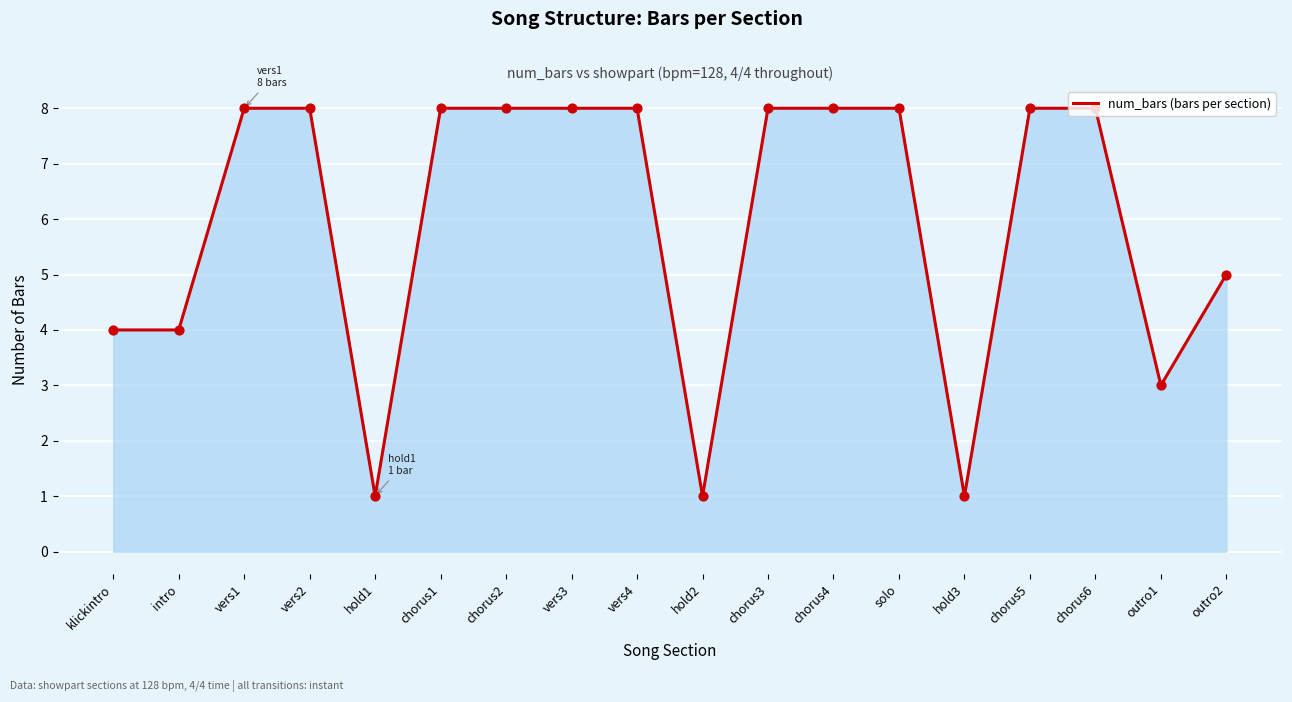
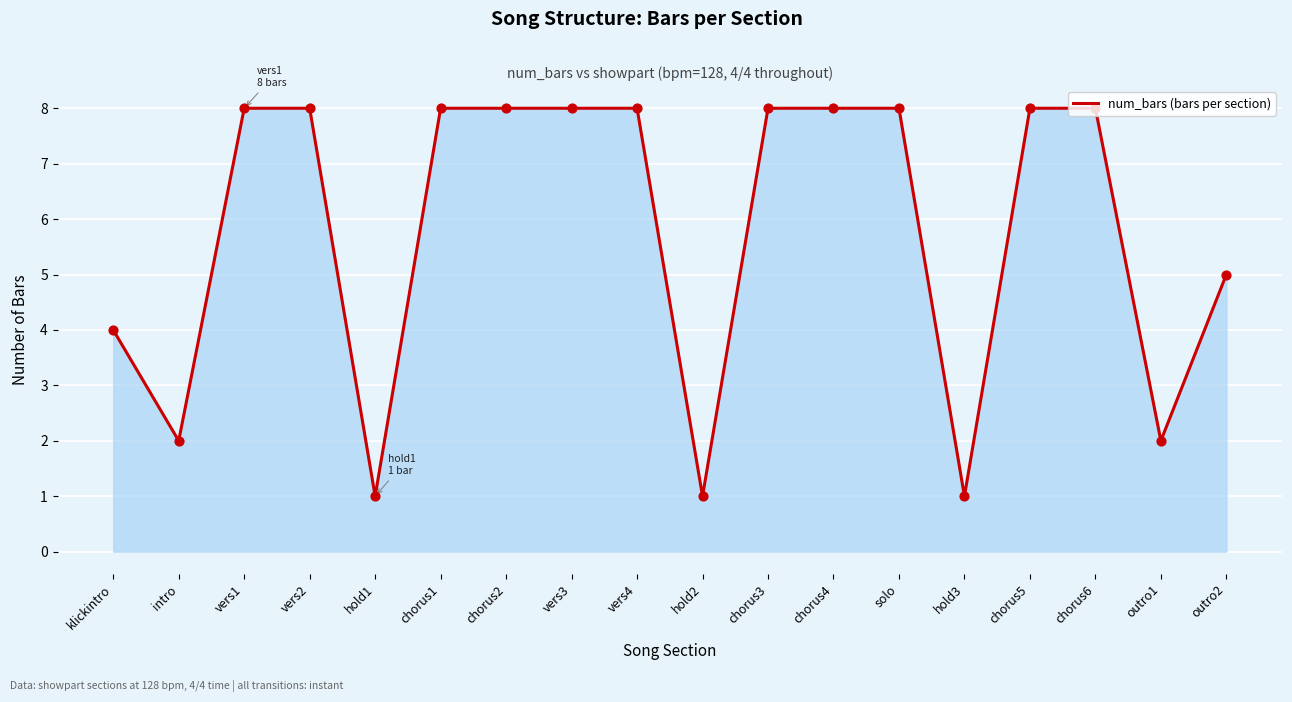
intro: 4 -> 2
outro1: 3 -> 2
